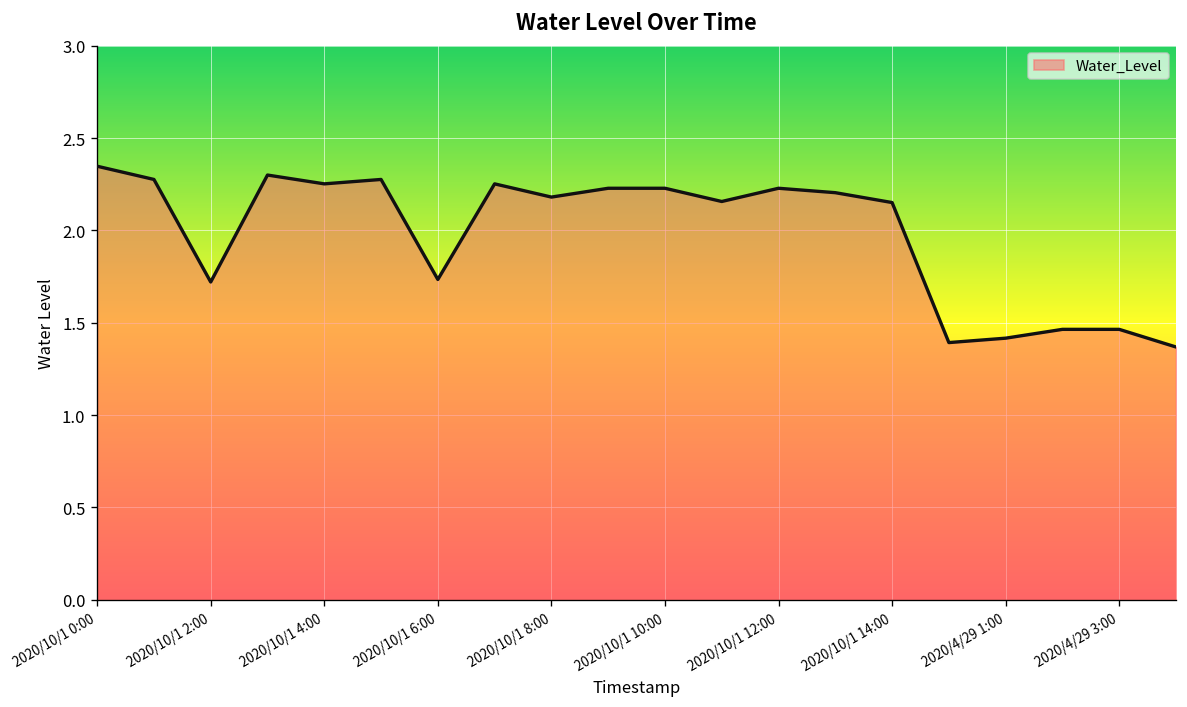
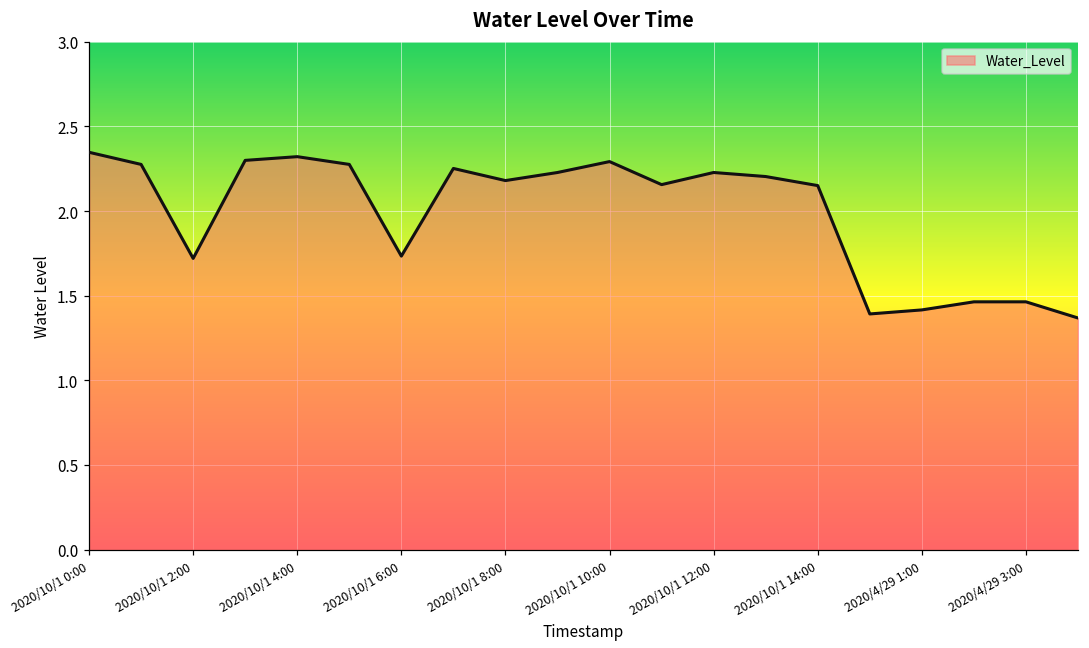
2020/10/1 4:00: 2.25 -> 2.32
2020/10/1 10:00: 2.23 -> 2.29
